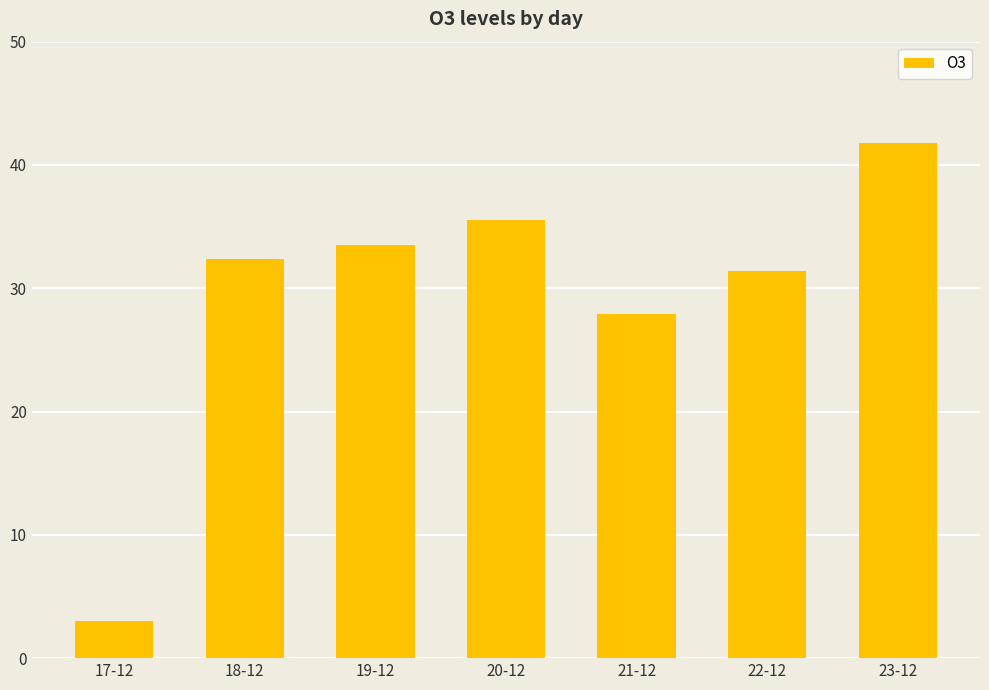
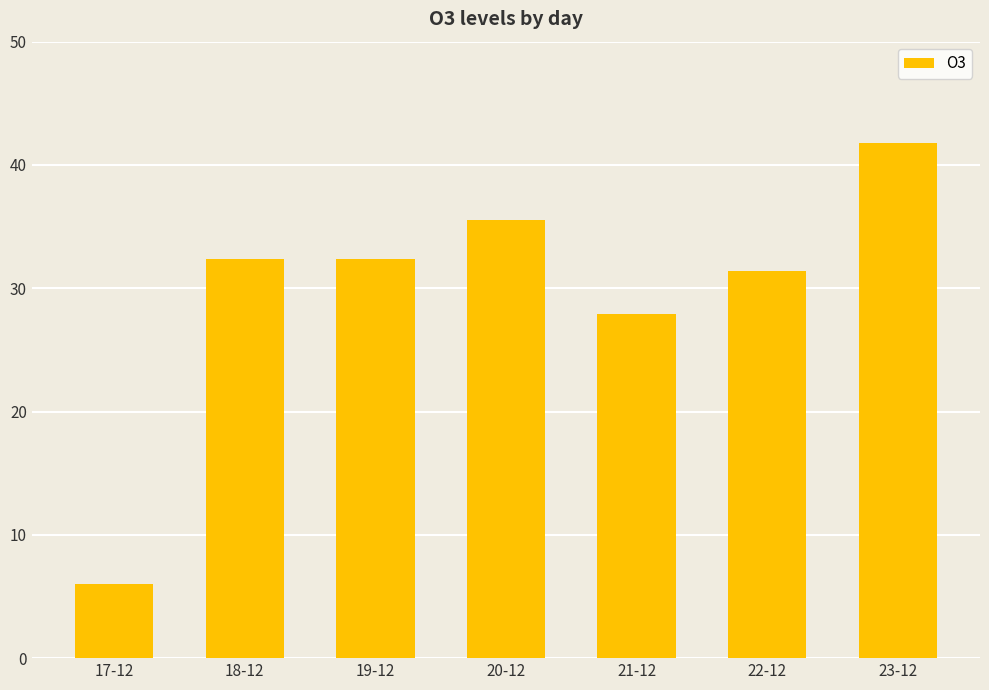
17-12: 3 -> 6
19-12: 33.5 -> 32.4
